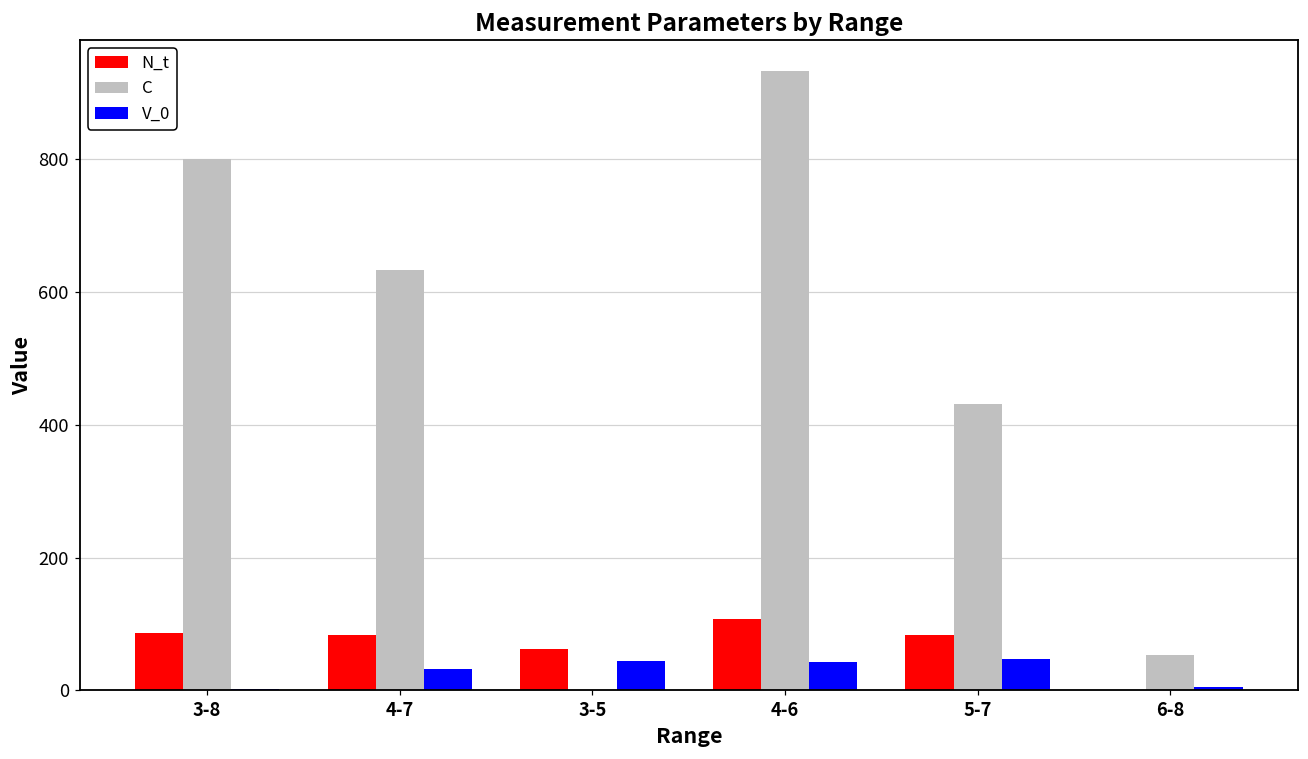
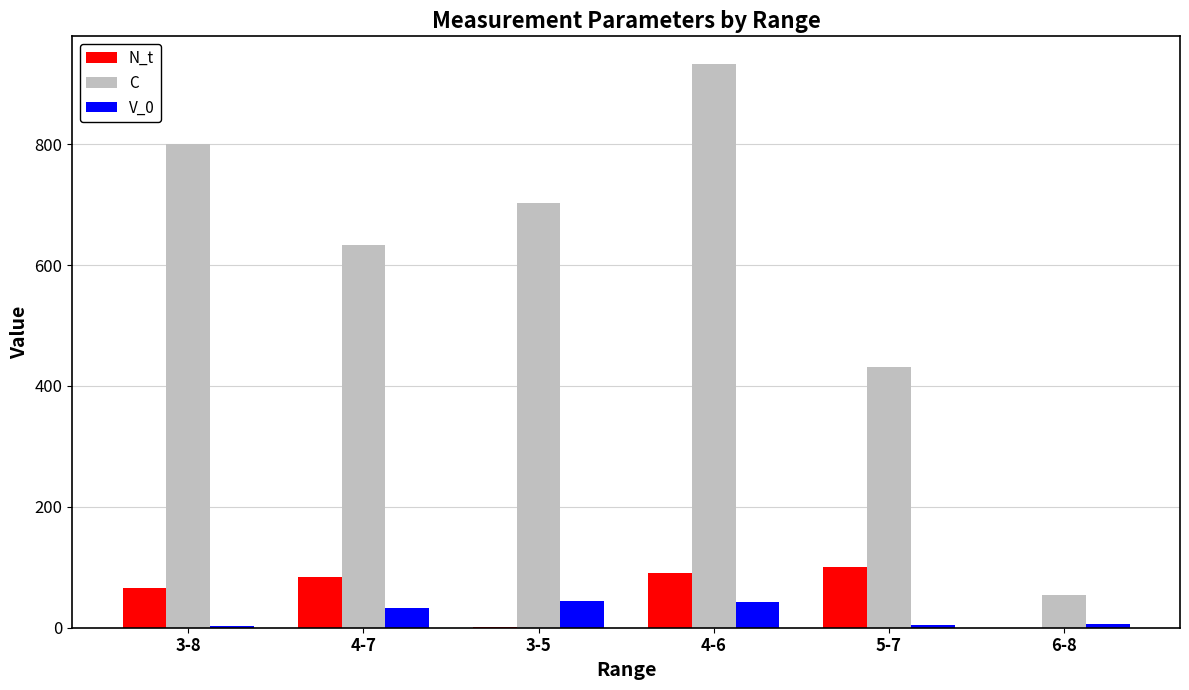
N_t, 3-8: 90 -> 70
N_t, 3-5: 60 -> 0
C, 3-5: 0 -> 700
N_t, 4-6: 110 -> 90
N_t, 5-7: 80 -> 100
V_0, 5-7: 50 -> 10
